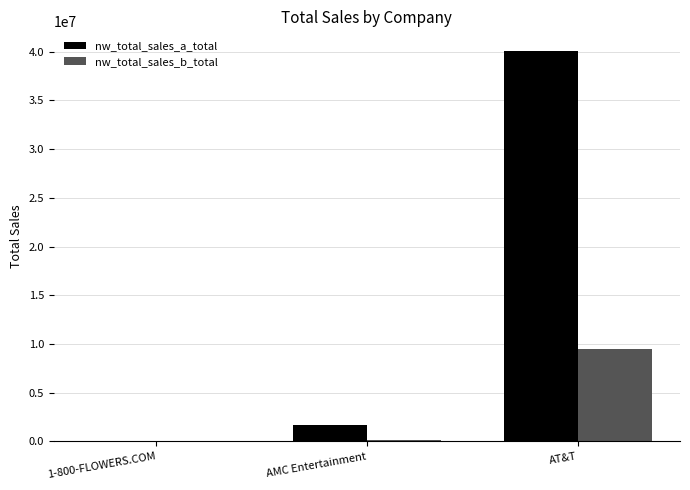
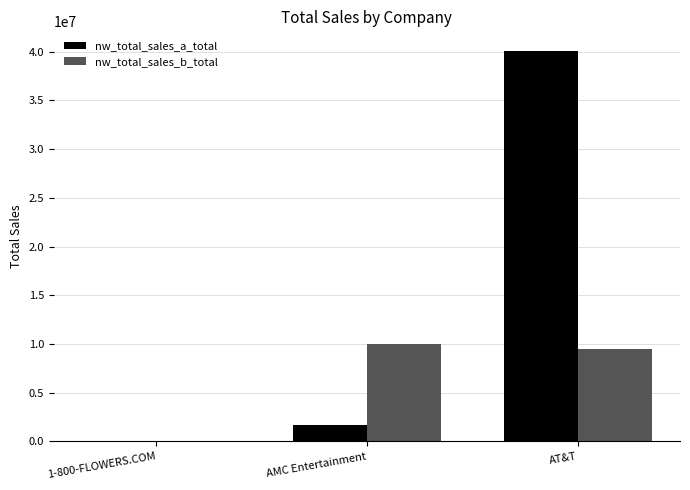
nw_total_sales_b_total, AMC Entertainment: 0 -> 10000000
